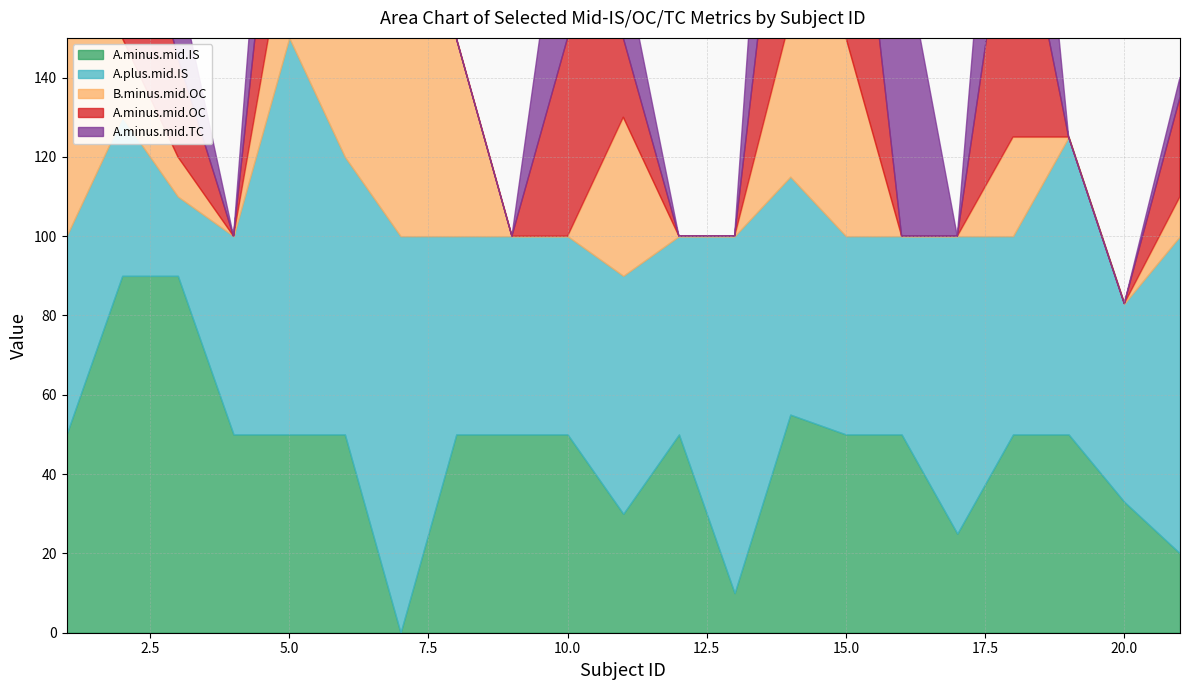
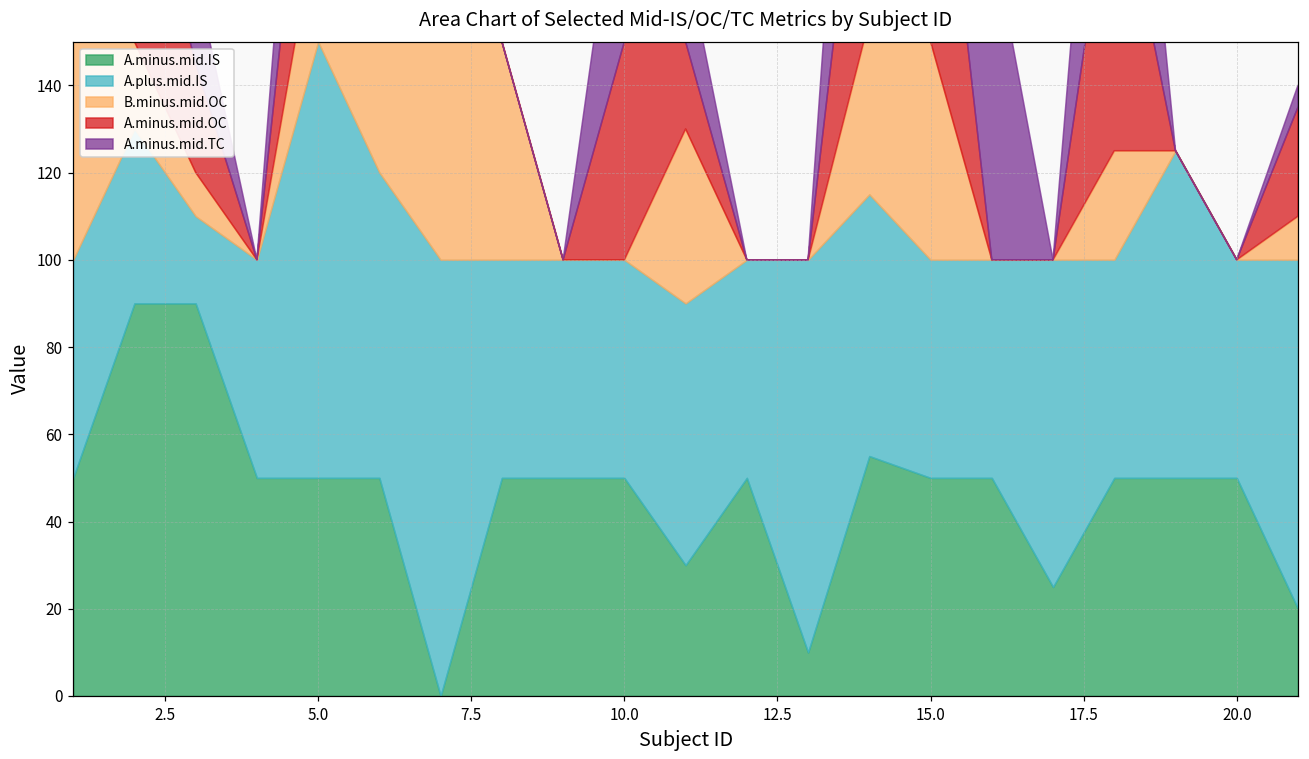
A.minus.mid.IS, 20.0: 33 -> 50
